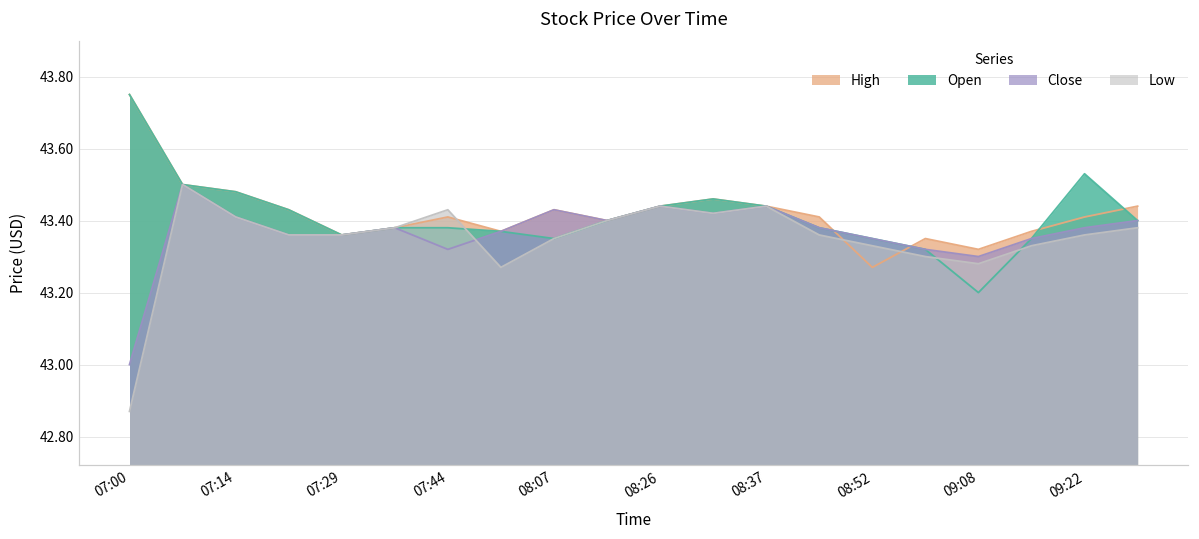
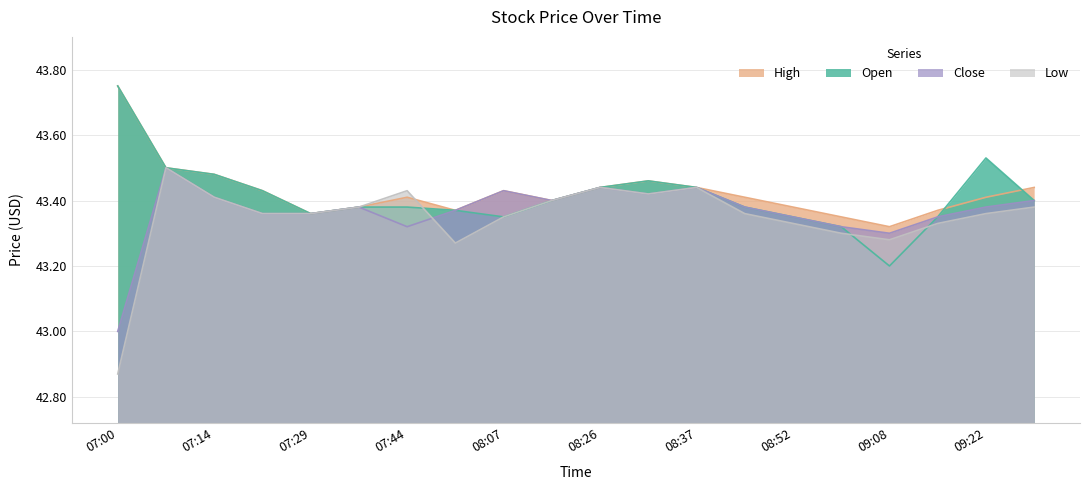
High, 08:52: 43.27 -> 43.38
